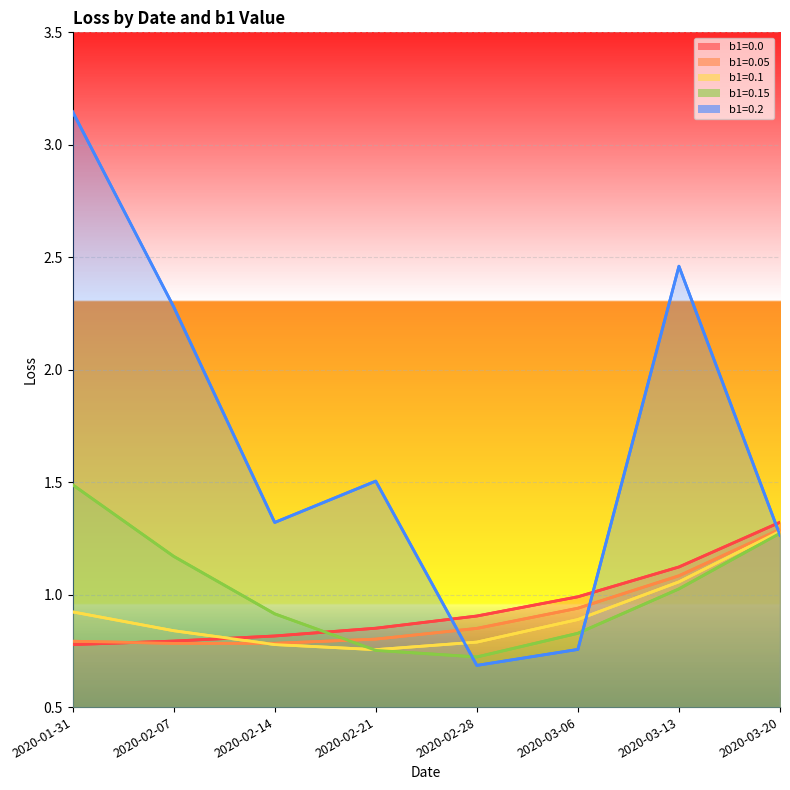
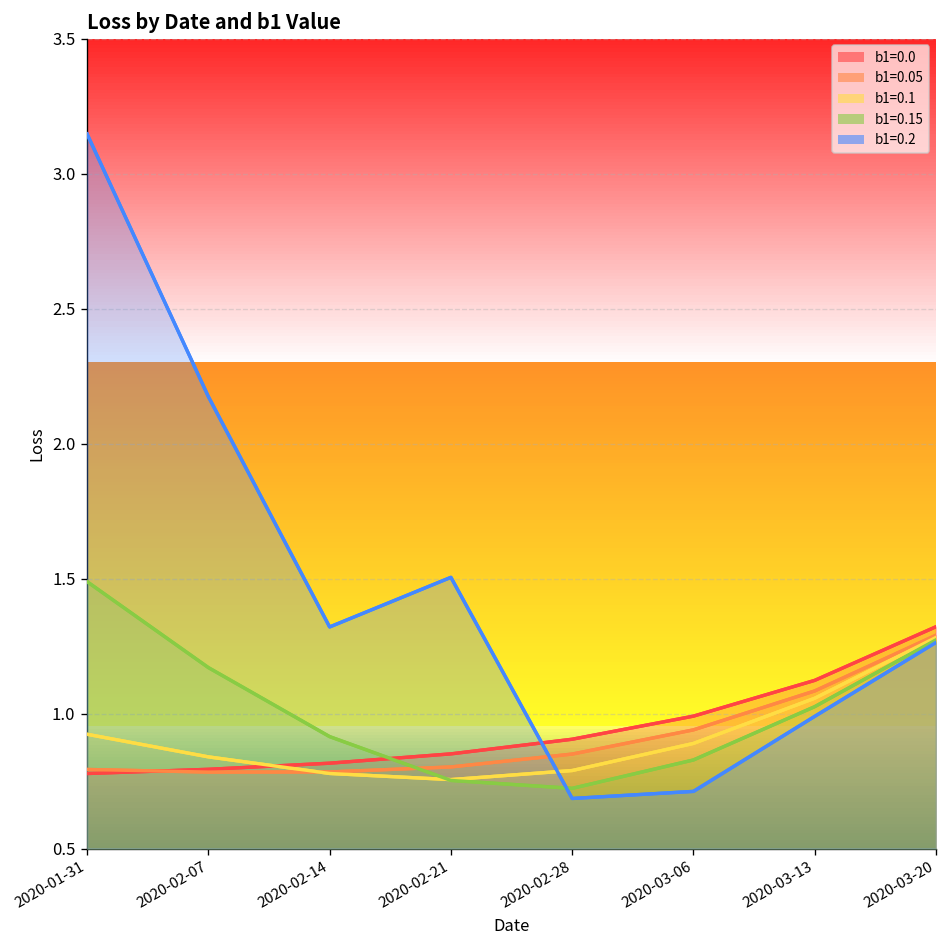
b1=0.2, 2020-02-07: 2.28 -> 2.17
b1=0.2, 2020-03-06: 0.76 -> 0.71
b1=0.2, 2020-03-13: 2.46 -> 0.99
